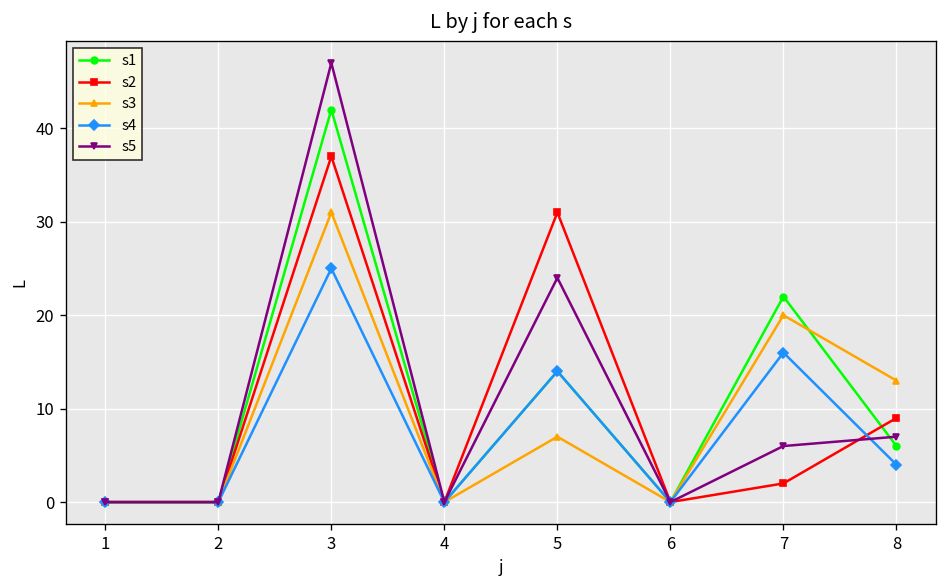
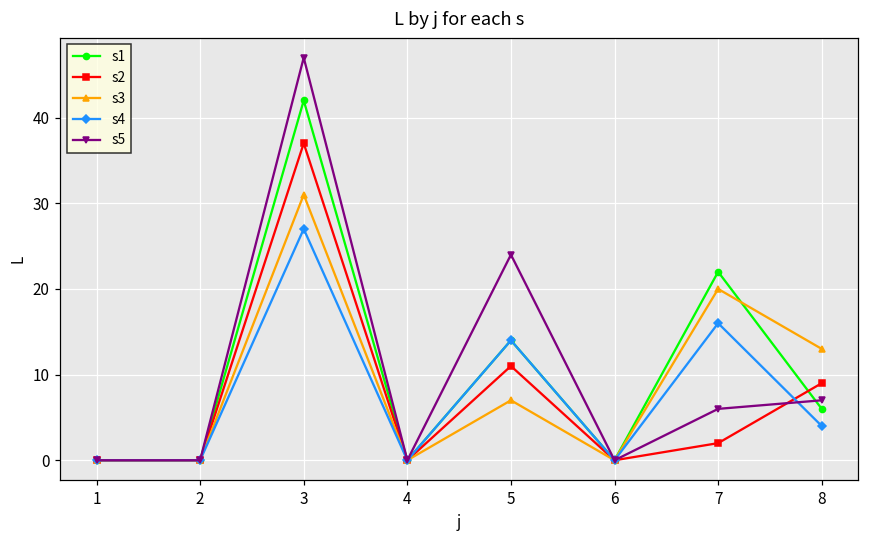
s4, 3: 25 -> 27
s2, 5: 31 -> 11
